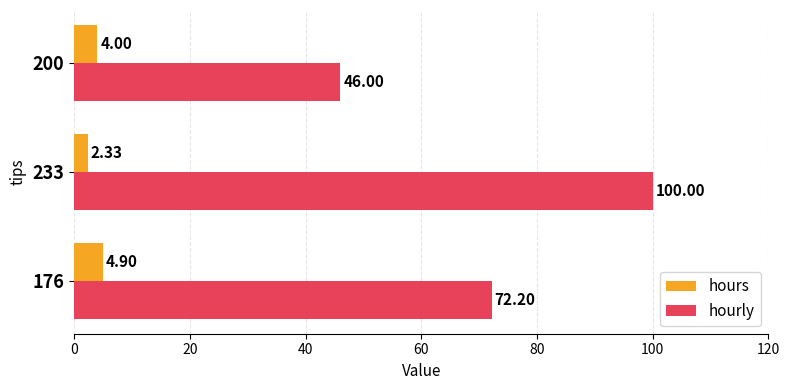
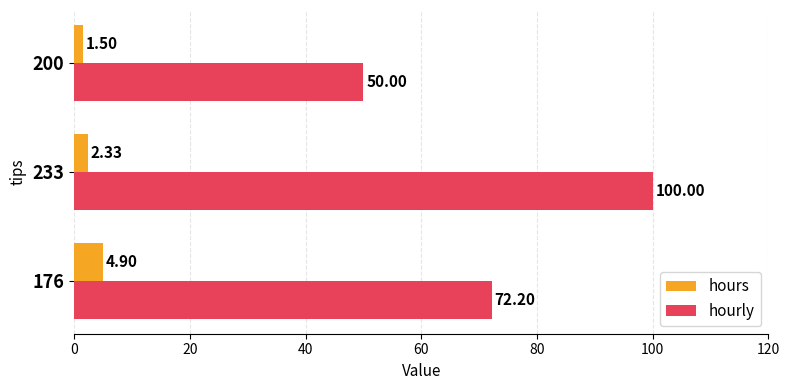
hours, 200: 4.00 -> 1.50
hourly, 200: 46.00 -> 50.00
